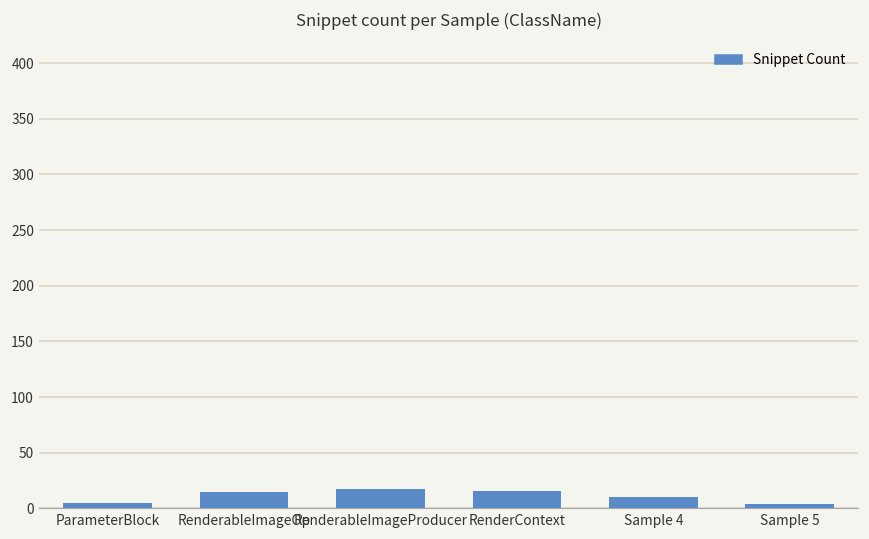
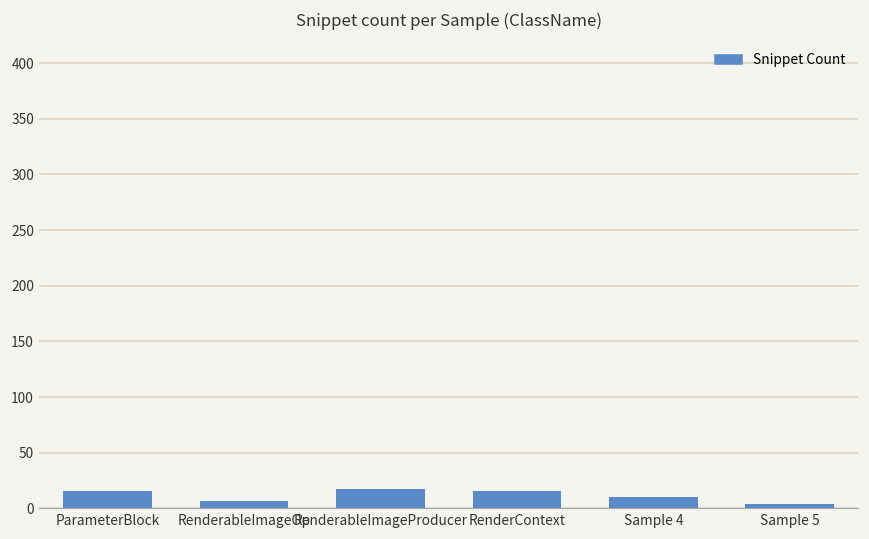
ParameterBlock: 5 -> 16
RenderableImageOp: 15 -> 7
